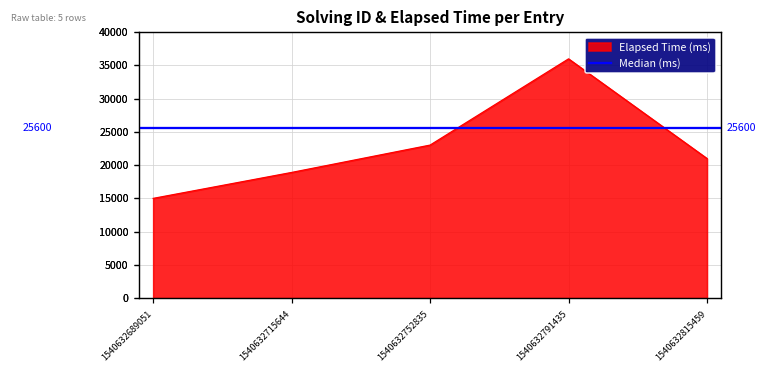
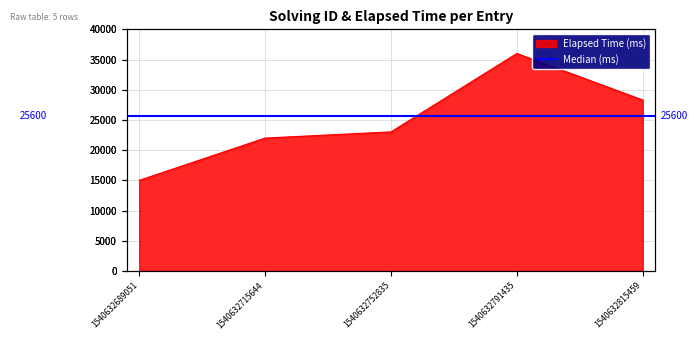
1540632715644: 19000 -> 22000
1540632815459: 21000 -> 28000
